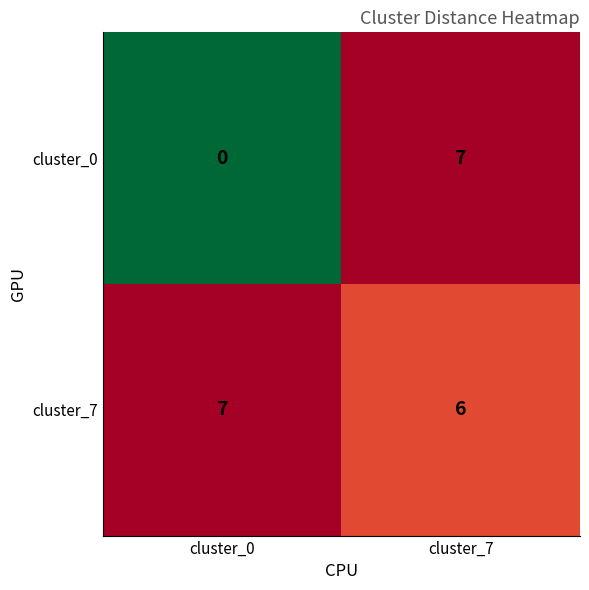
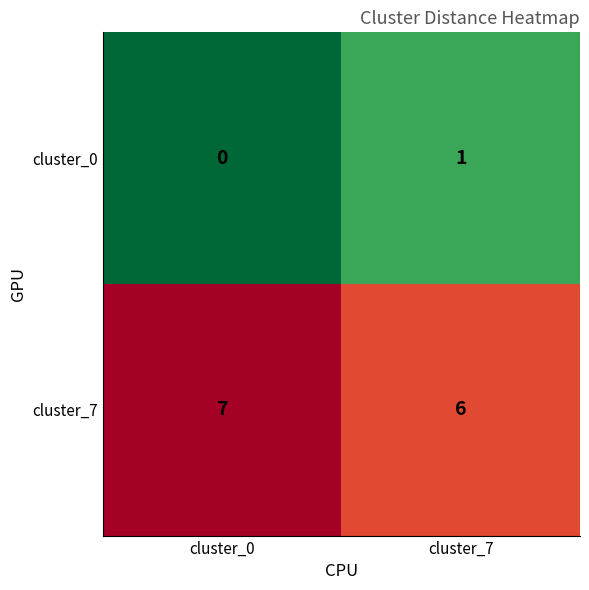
cluster_0, cluster_7: 7 -> 1
